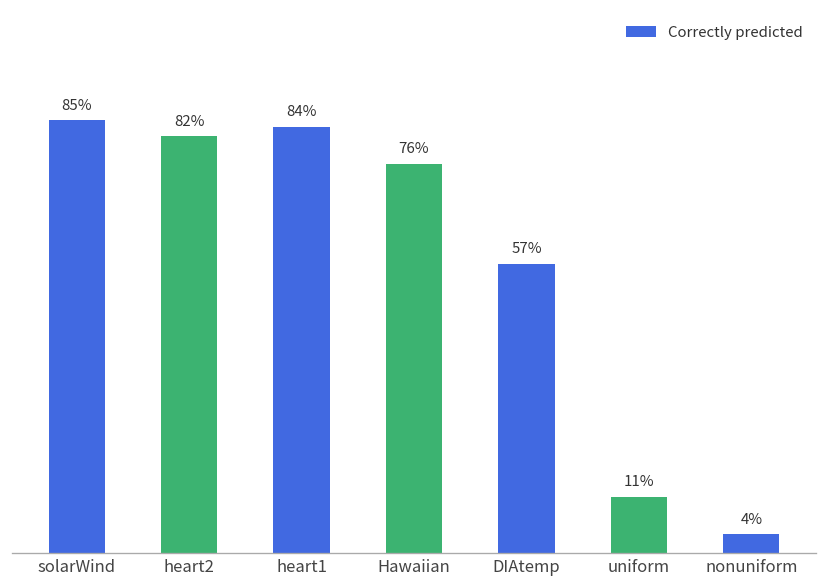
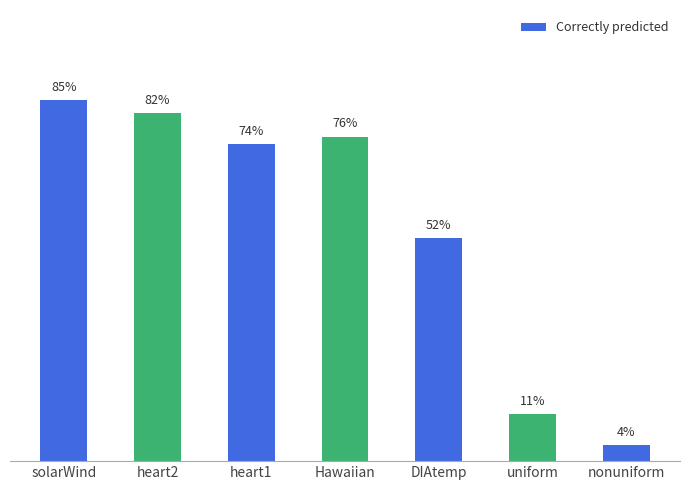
heart1: 84% -> 74%
DIAtemp: 57% -> 52%
